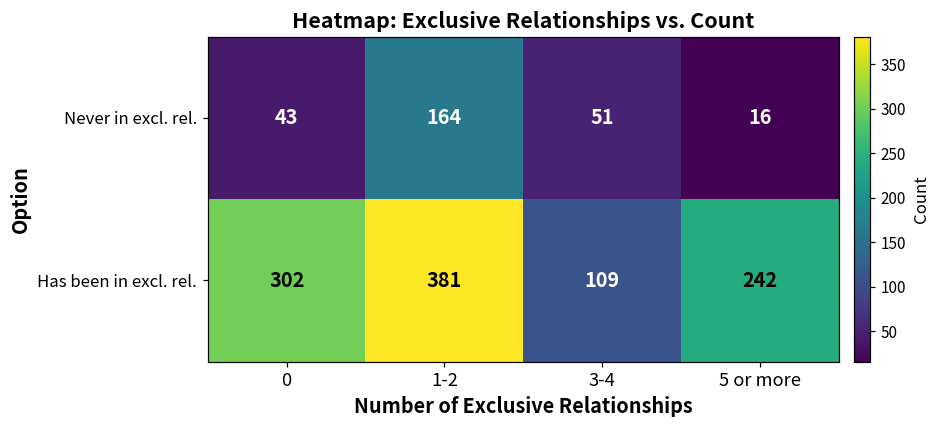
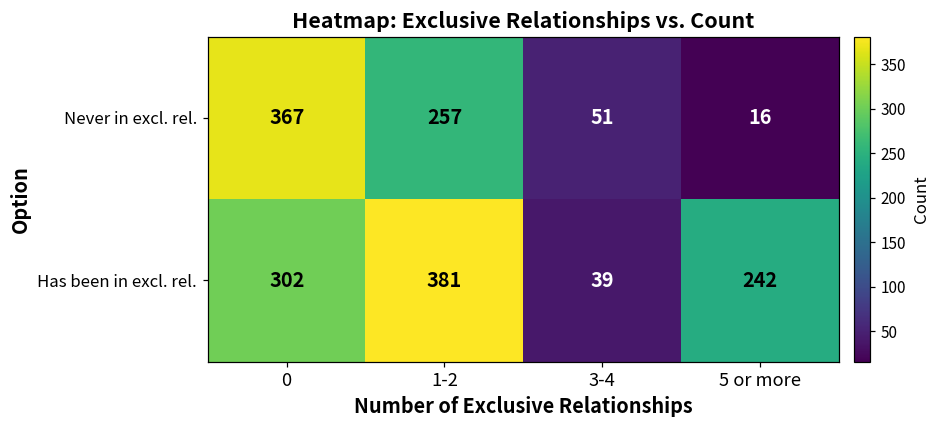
Never in excl. rel., 0: 43 -> 367
Never in excl. rel., 1-2: 164 -> 257
Has been in excl. rel., 3-4: 109 -> 39
